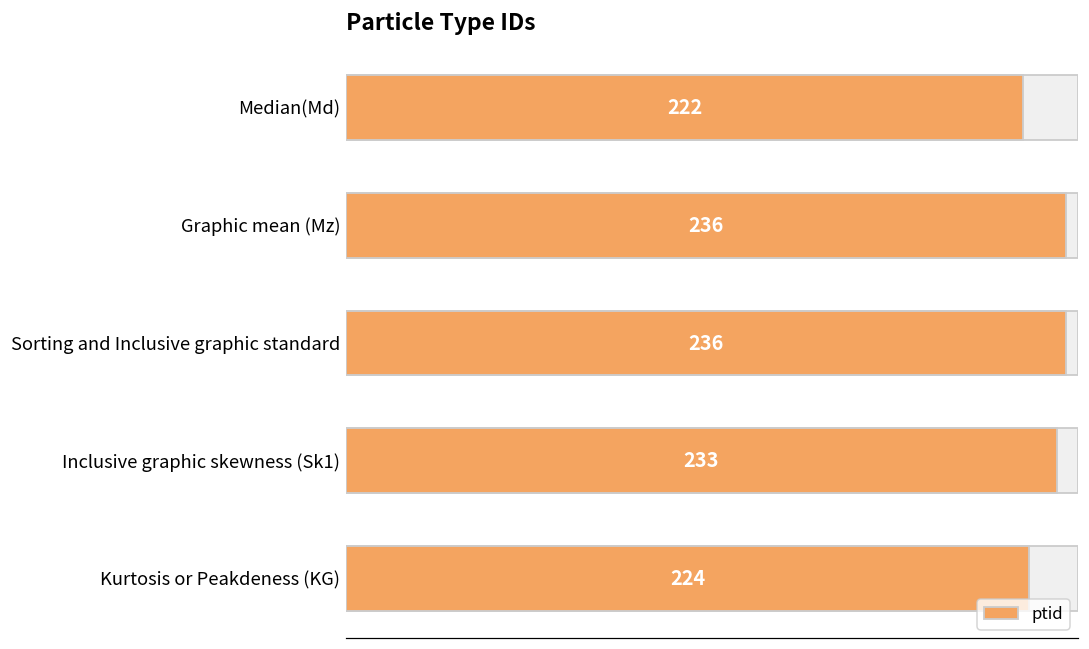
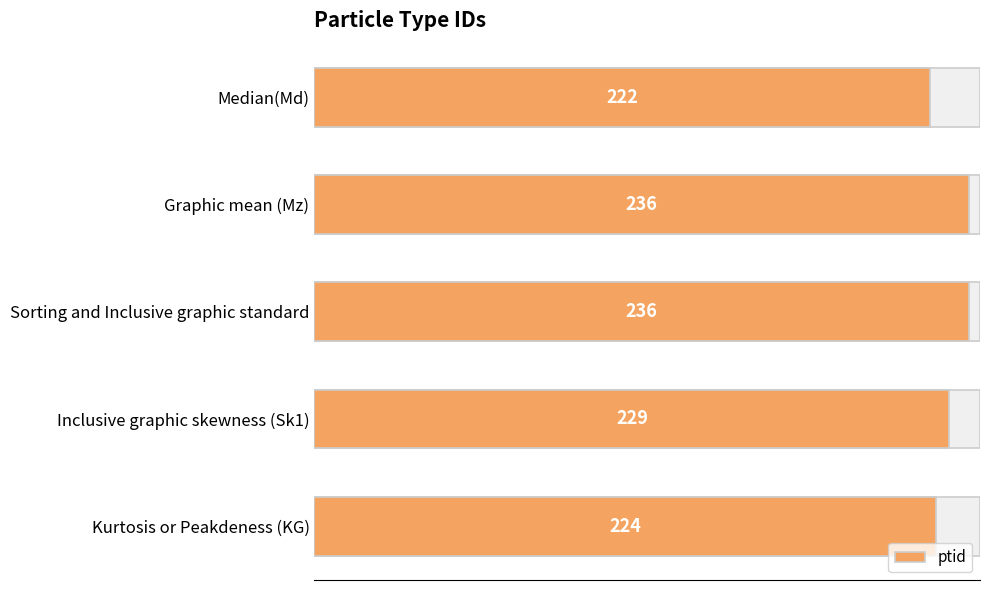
ptid, Inclusive graphic skewness (Sk1): 233 -> 229
